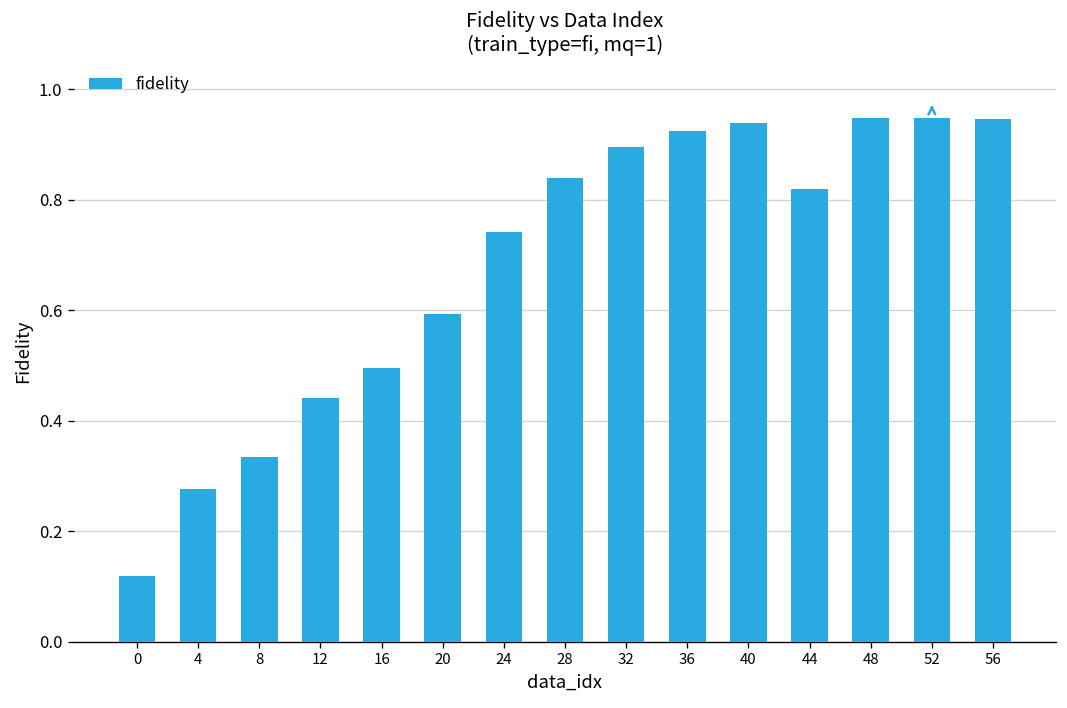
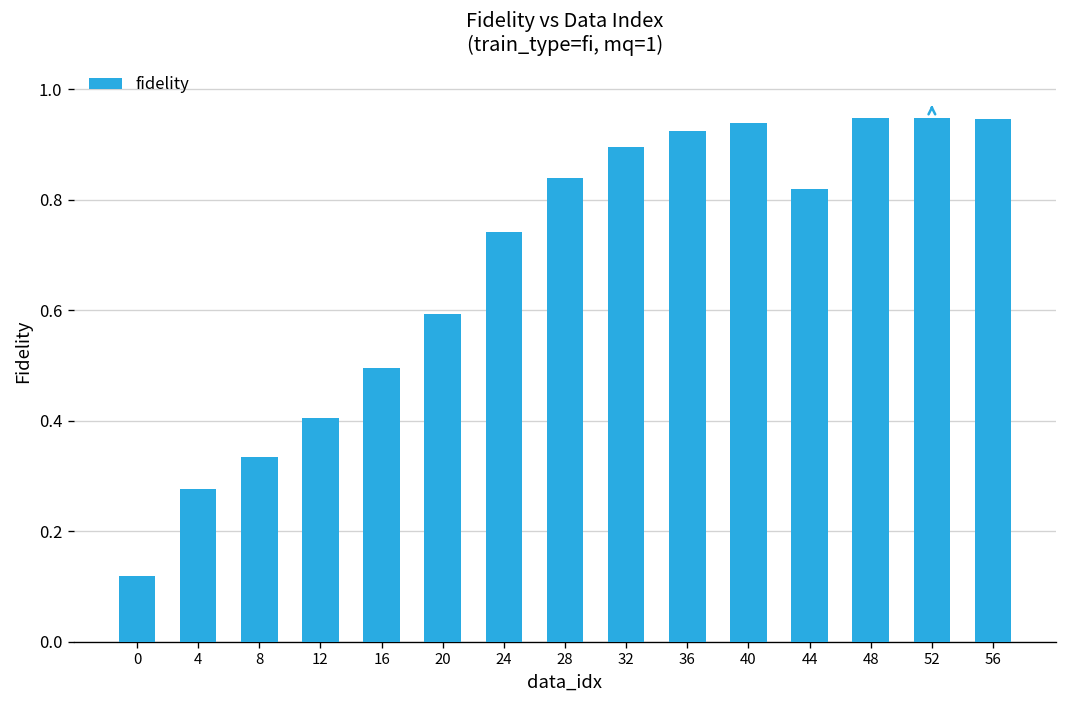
12: 0.44 -> 0.41
